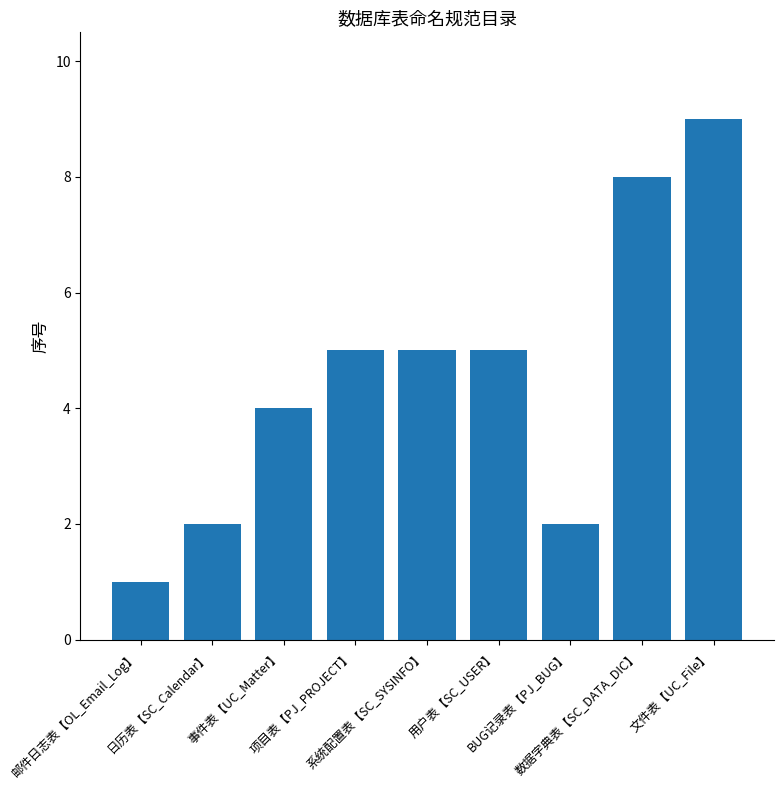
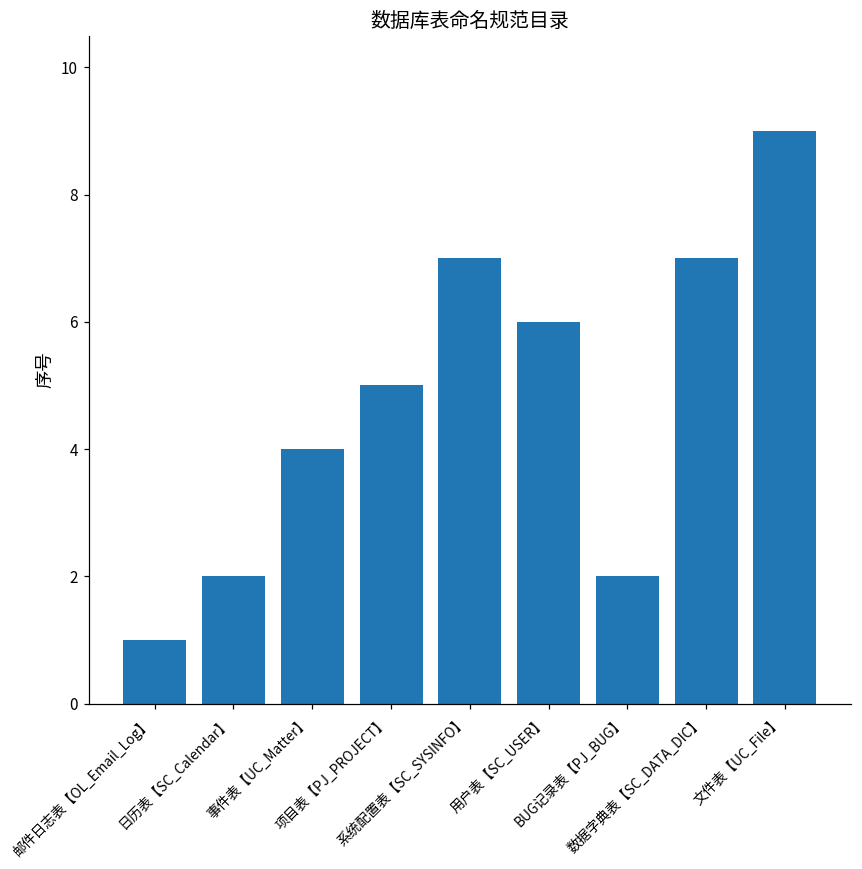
系统配置表【SC_SYSINFO】: 5 -> 7
用户表【SC_USER】: 5 -> 6
数据字典表【SC_DATA_DIC】: 8 -> 7
